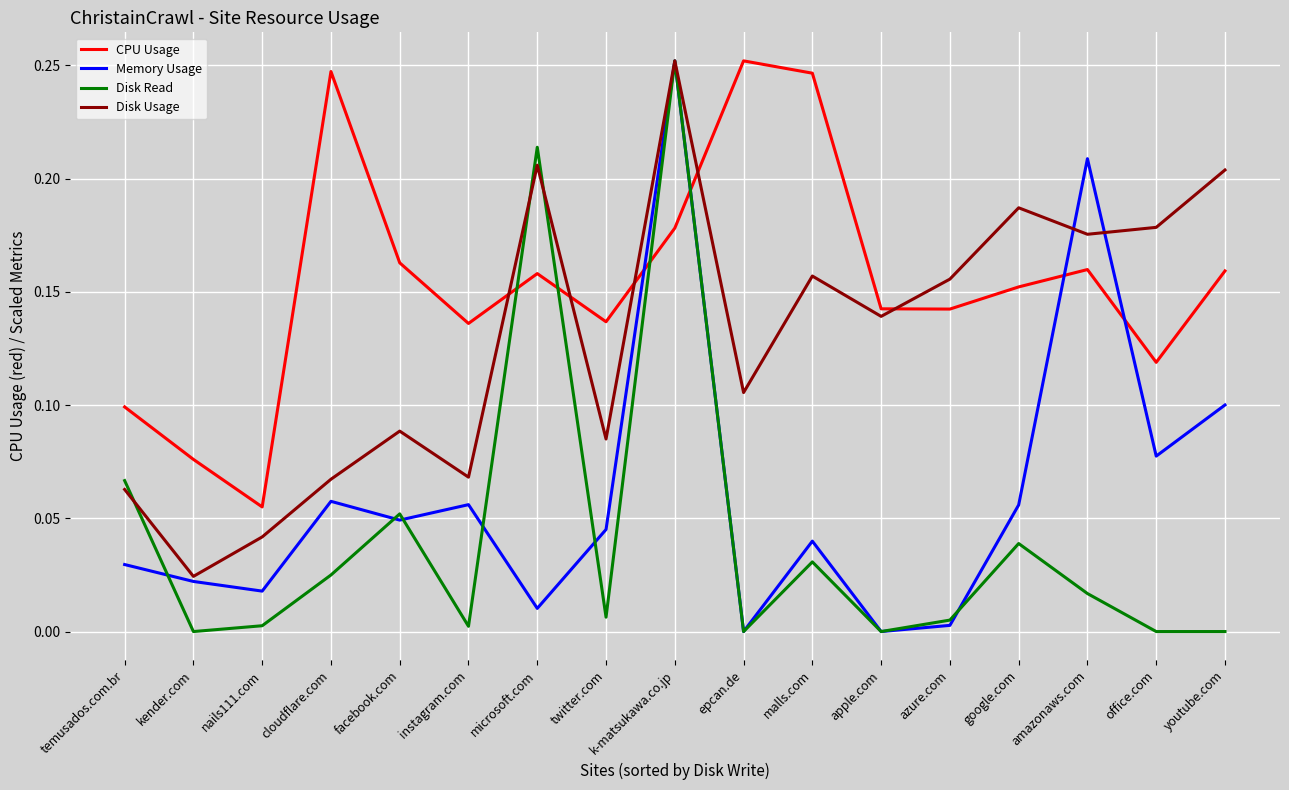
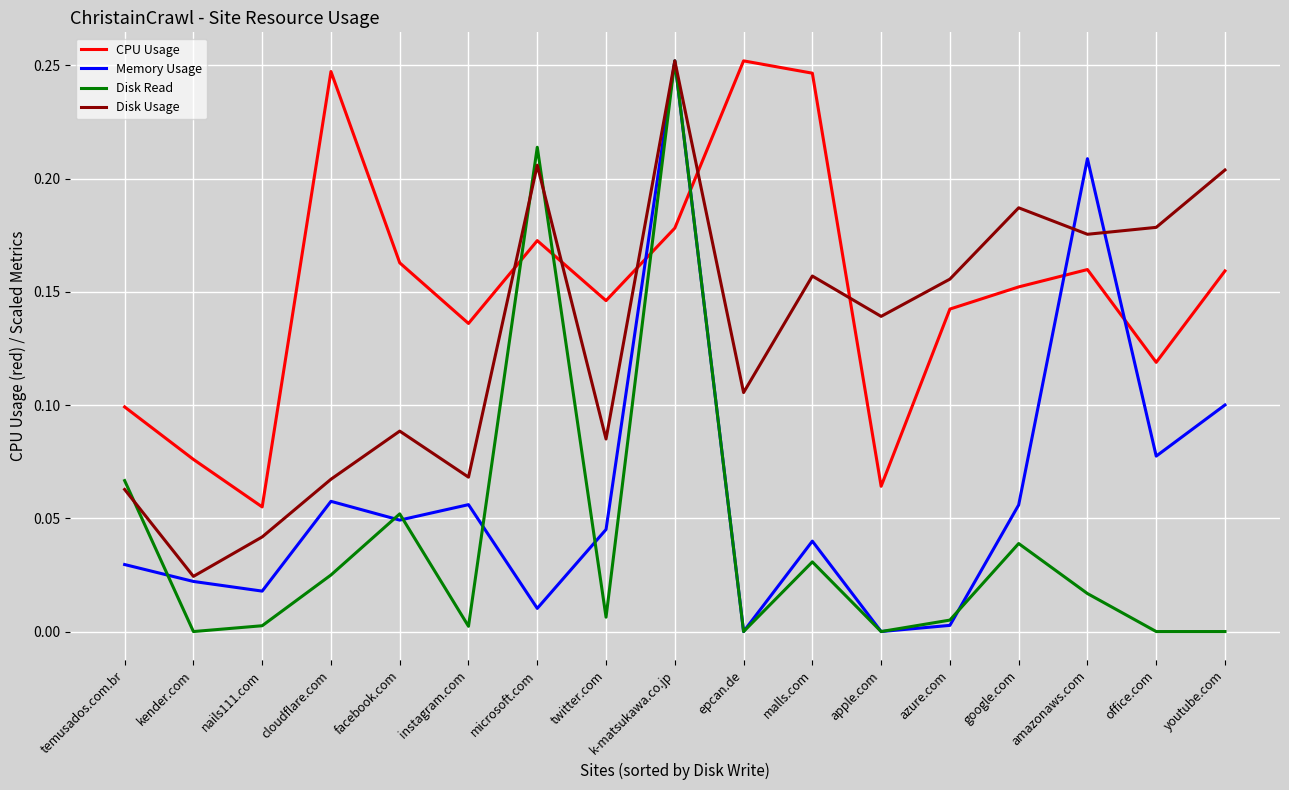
CPU Usage, microsoft.com: 0.158 -> 0.173
CPU Usage, twitter.com: 0.137 -> 0.146
CPU Usage, apple.com: 0.143 -> 0.064
